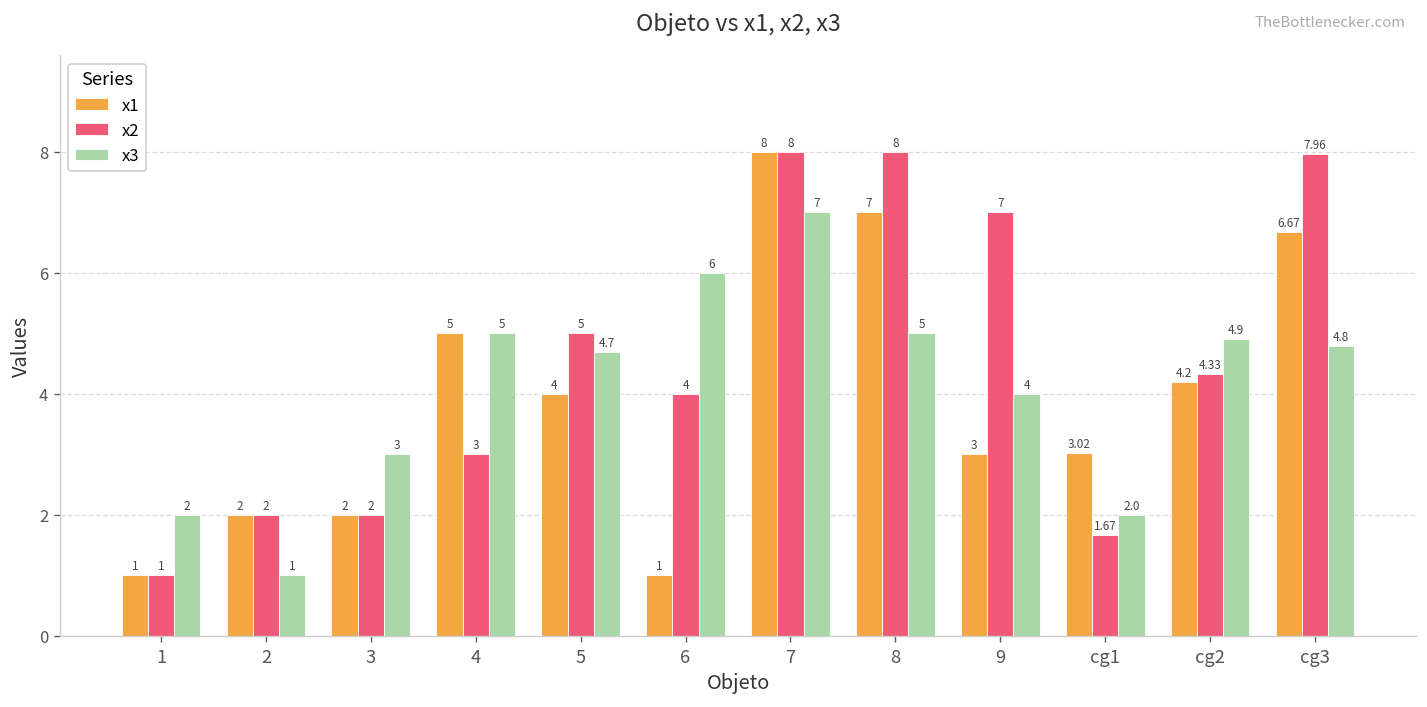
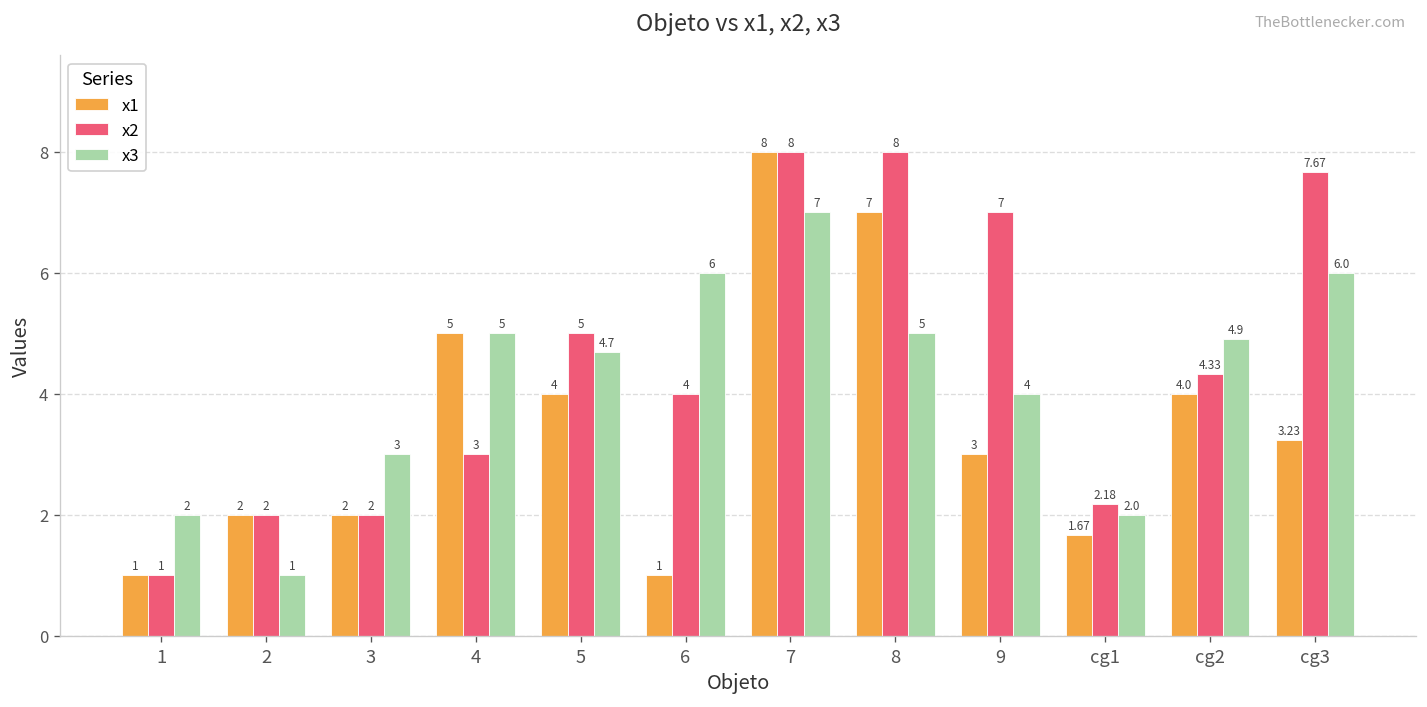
x1, cg1: 3.02 -> 1.67
x2, cg1: 1.67 -> 2.18
x1, cg2: 4.2 -> 4.0
x1, cg3: 6.67 -> 3.23
x2, cg3: 7.96 -> 7.67
x3, cg3: 4.8 -> 6.0
